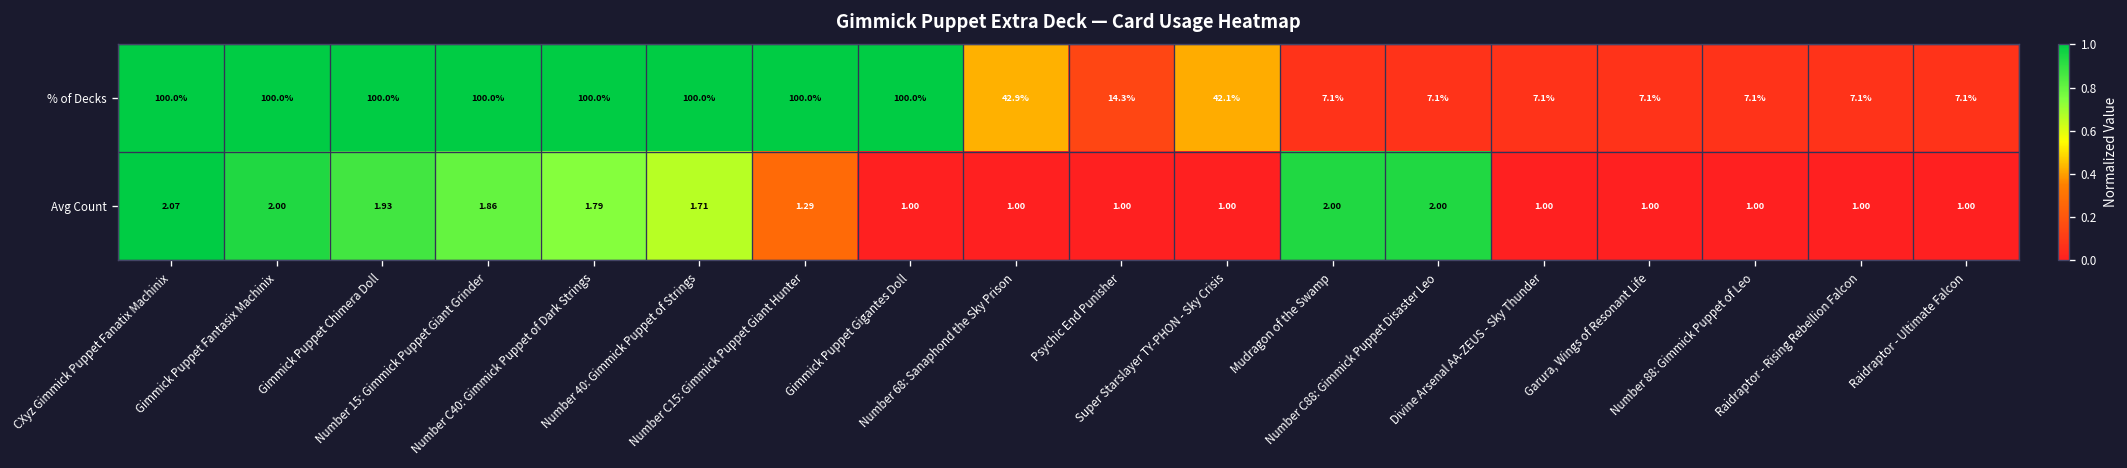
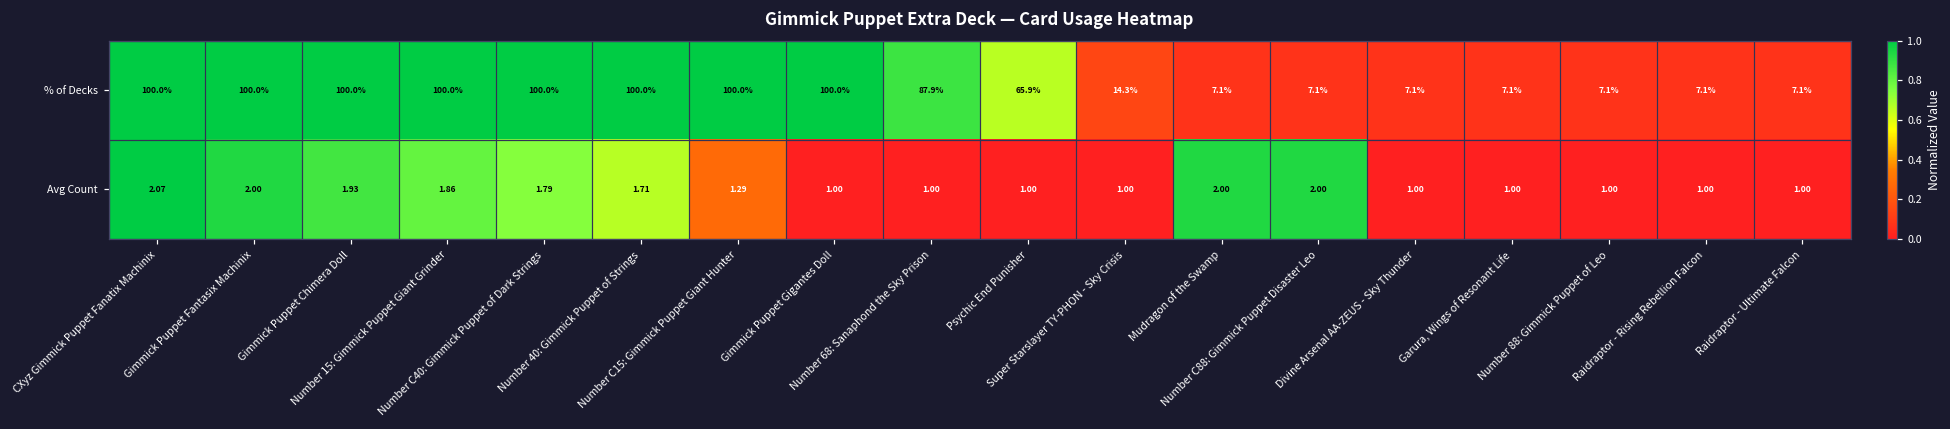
% of Decks, Number 68: Sanaphond the Sky Prison: 42.9% -> 87.9%
% of Decks, Psychic End Punisher: 14.3% -> 65.9%
% of Decks, Super Starslayer TY-PHON - Sky Crisis: 42.1% -> 14.3%
